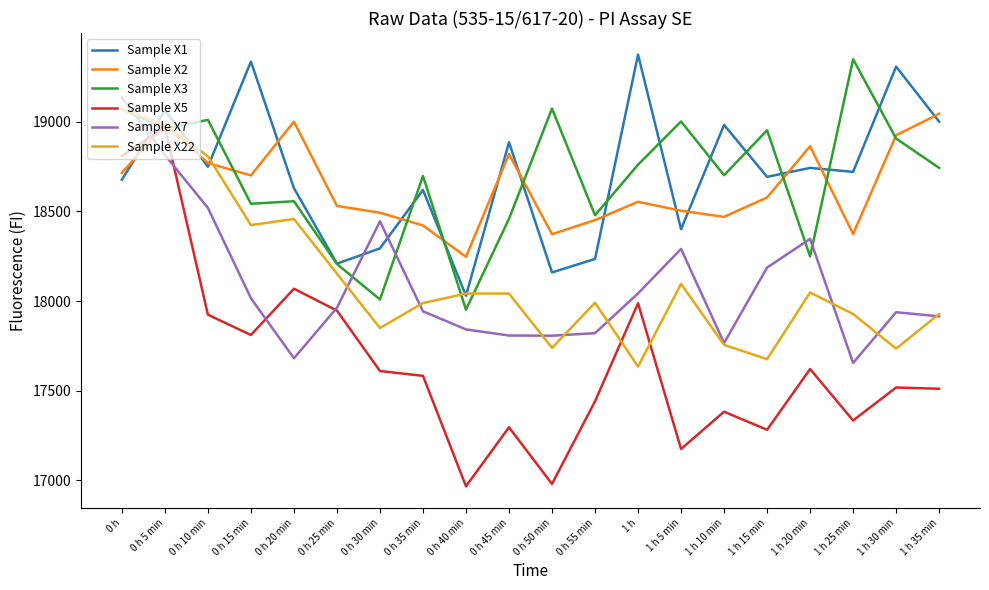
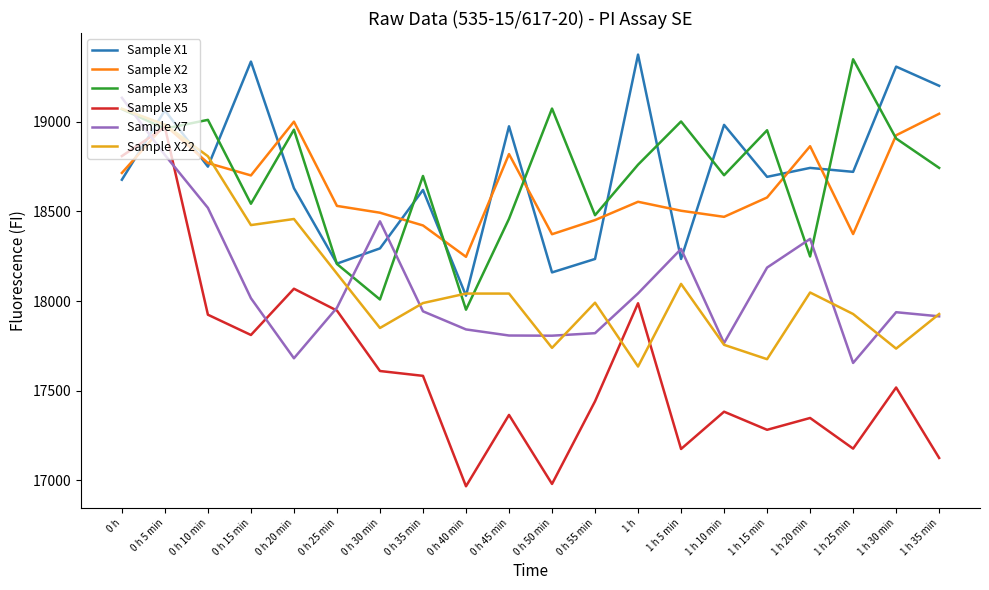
Sample X3, 0 h 20 min: 18560 -> 18960
Sample X1, 0 h 45 min: 18890 -> 18980
Sample X5, 0 h 45 min: 17300 -> 17370
Sample X1, 1 h 5 min: 18400 -> 18240
Sample X5, 1 h 20 min: 17620 -> 17350
Sample X5, 1 h 25 min: 17330 -> 17180
Sample X1, 1 h 35 min: 19000 -> 19200
Sample X5, 1 h 35 min: 17510 -> 17130
